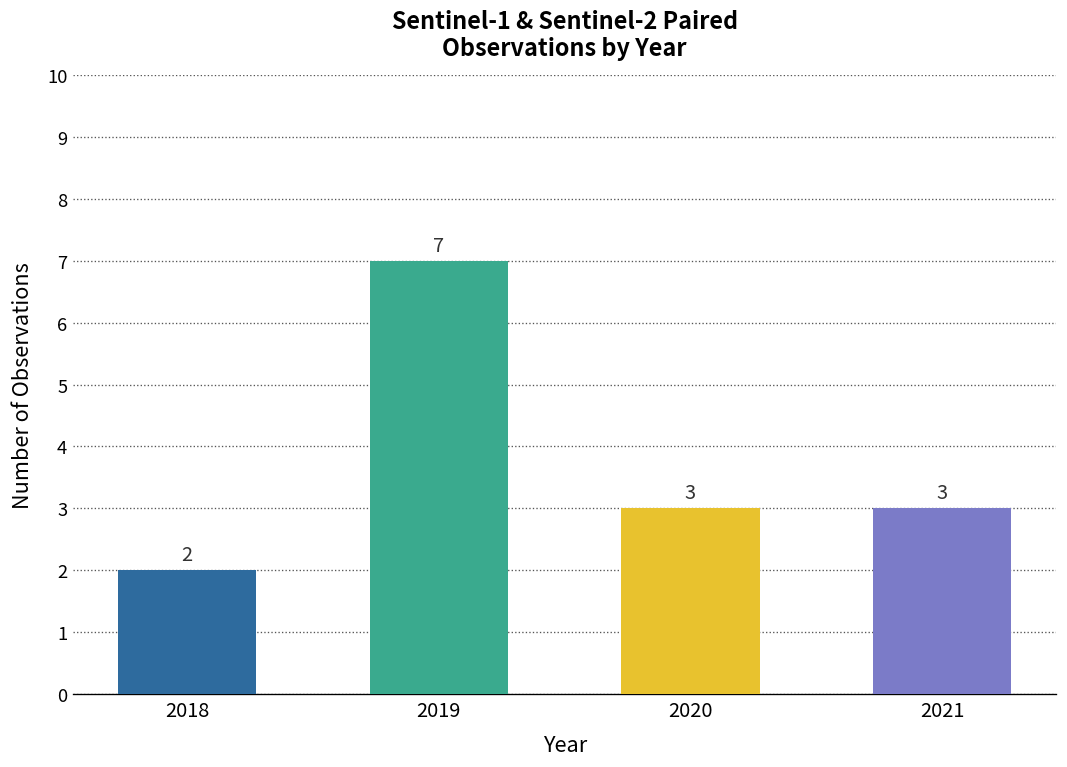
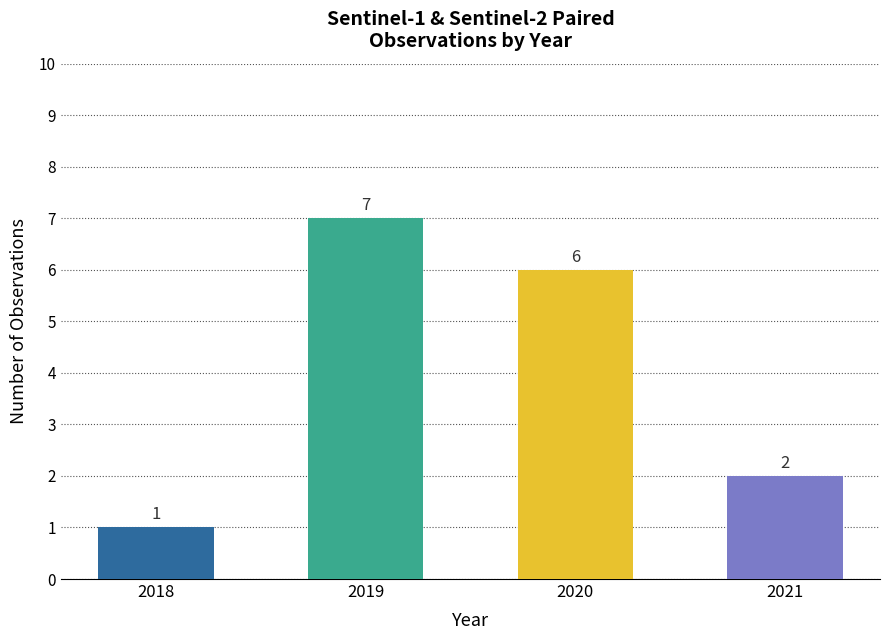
2018: 2 -> 1
2020: 3 -> 6
2021: 3 -> 2
